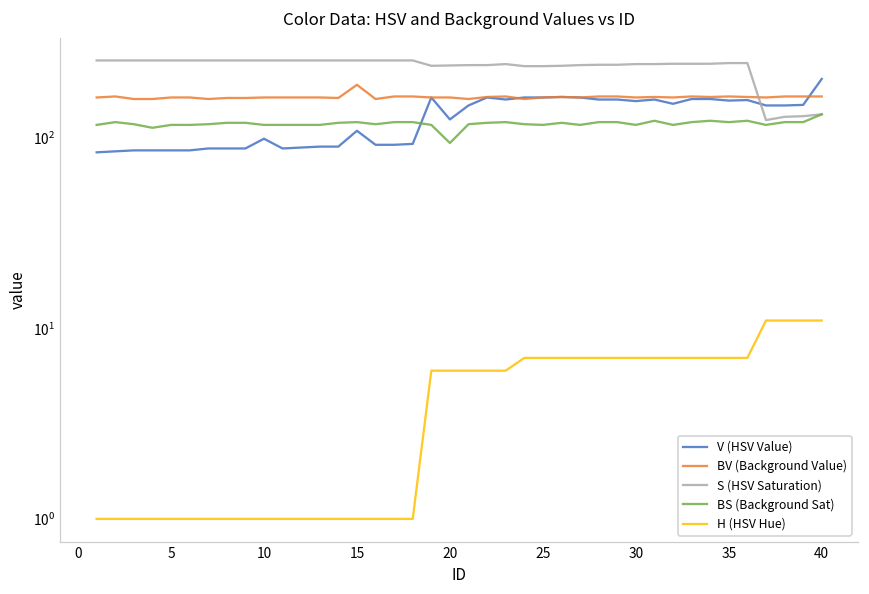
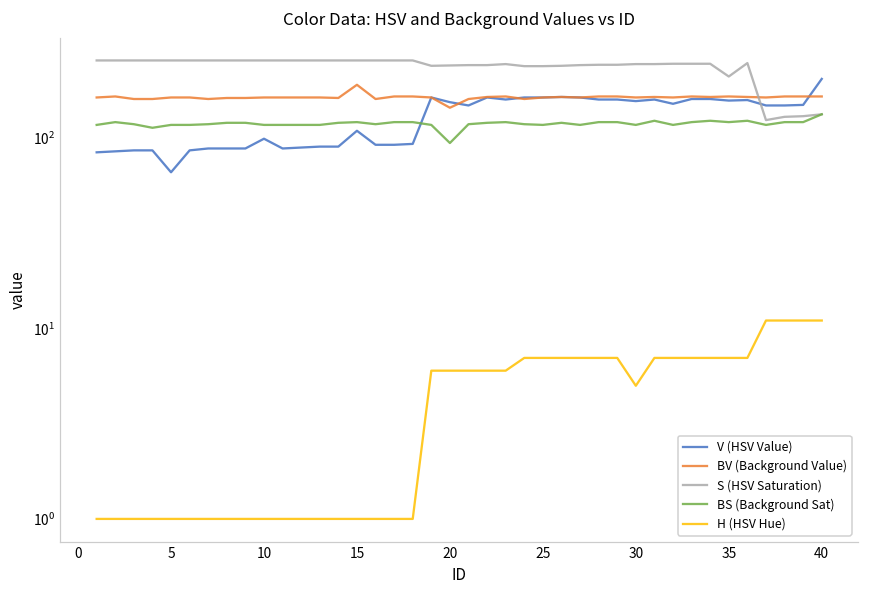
V (HSV Value), 5: 90 -> 66
V (HSV Value), 20: 130 -> 150
BV (Background Value), 20: 160 -> 140
H (HSV Hue), 30: 7 -> 5
S (HSV Saturation), 35: 250 -> 210
